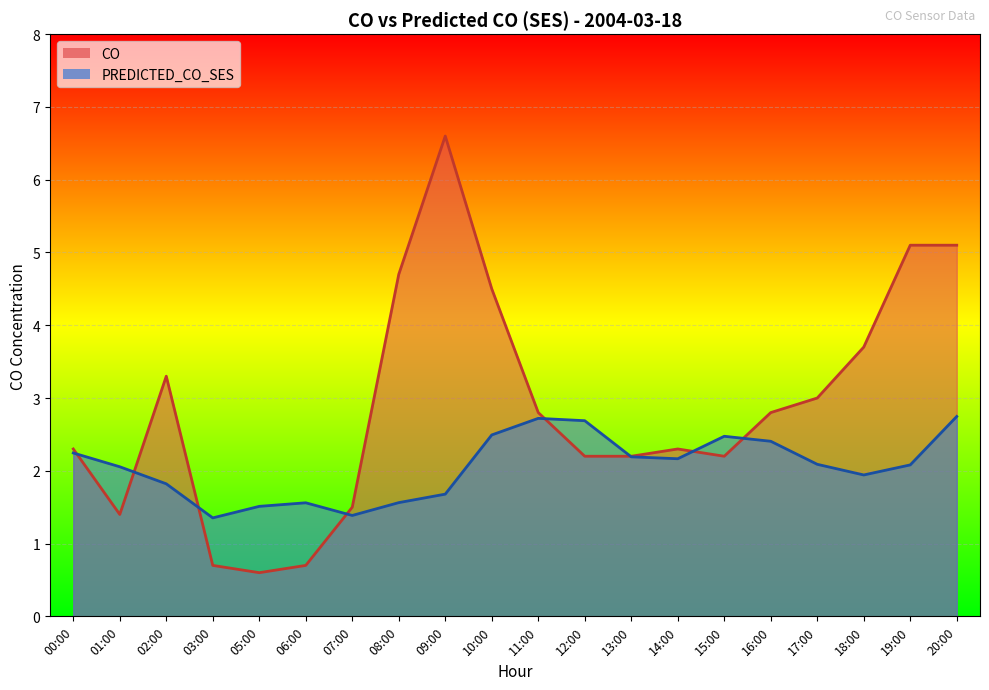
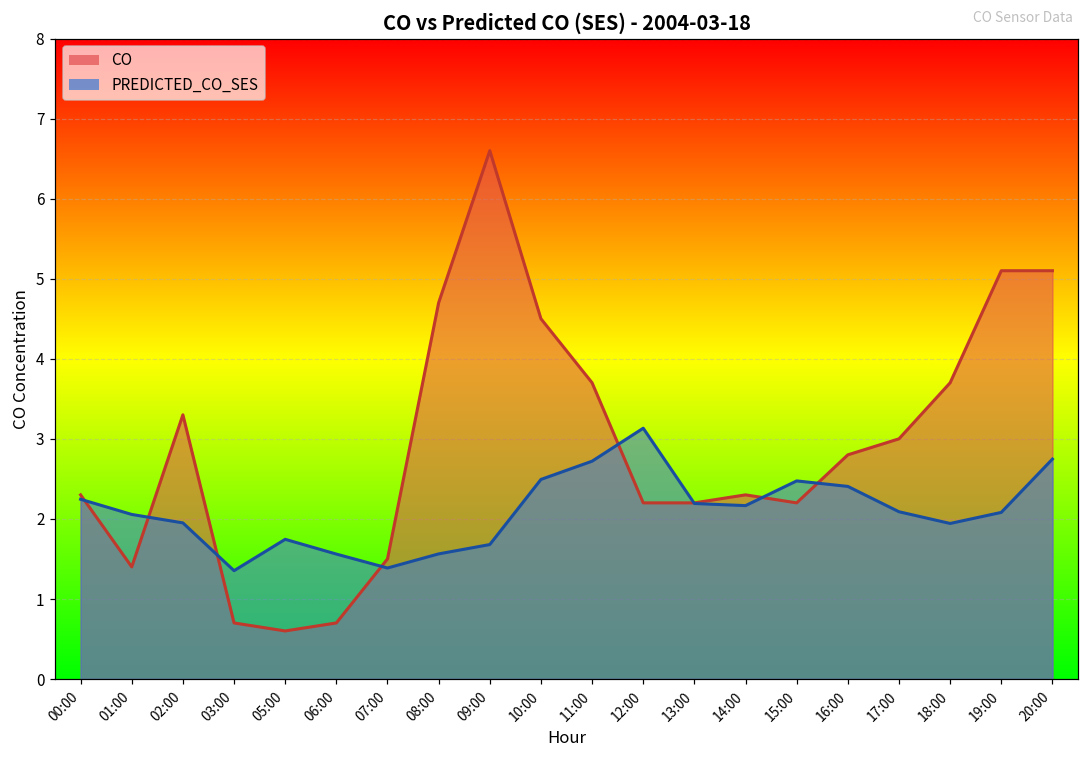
PREDICTED_CO_SES, 02:00: 1.8 -> 1.9
PREDICTED_CO_SES, 05:00: 1.5 -> 1.7
CO, 11:00: 2.8 -> 3.7
PREDICTED_CO_SES, 12:00: 2.7 -> 3.1
